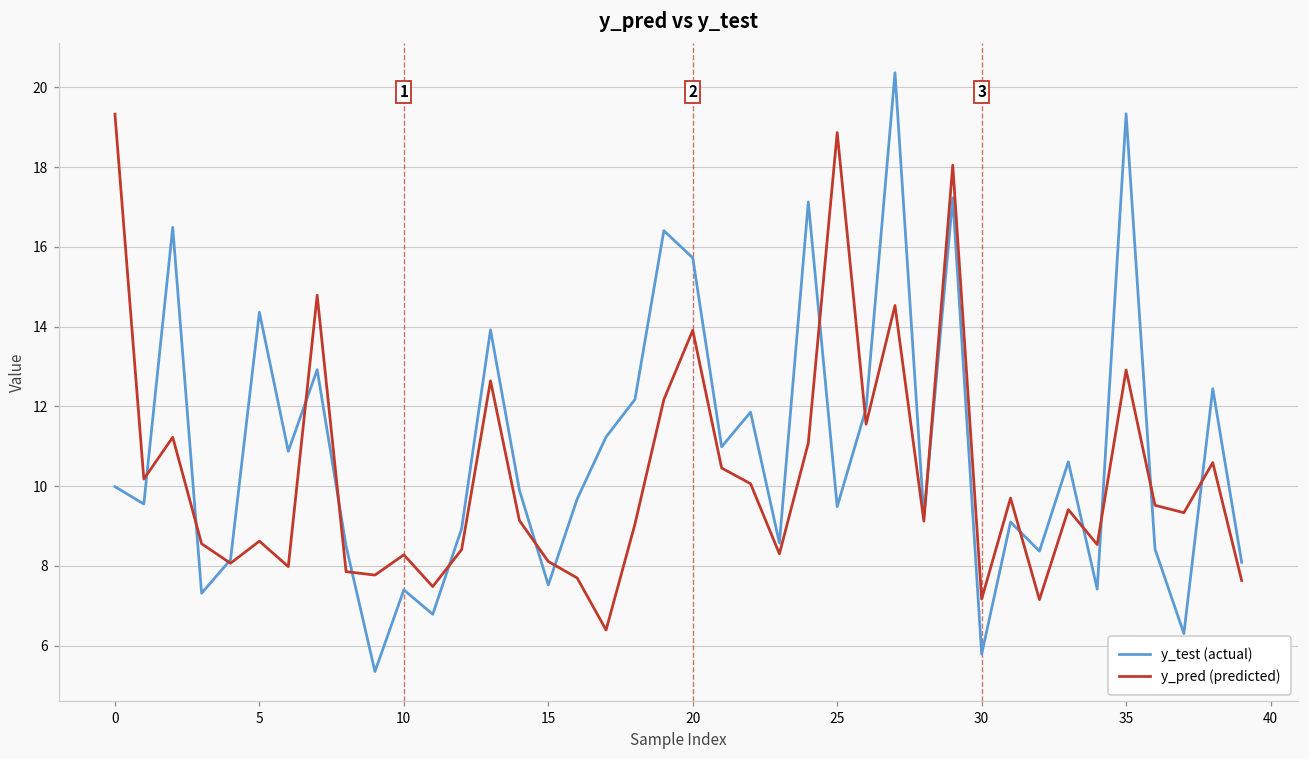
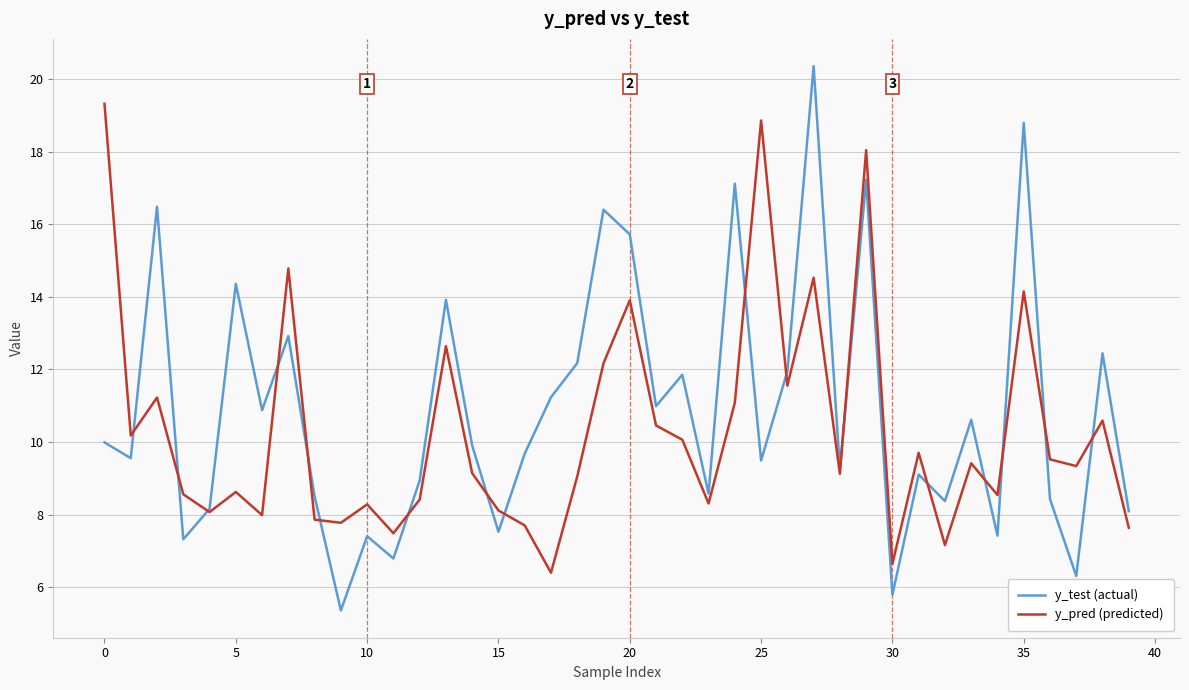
y_pred (predicted), 30: 7.2 -> 6.6
y_test (actual), 35: 19.3 -> 18.8
y_pred (predicted), 35: 12.9 -> 14.2
